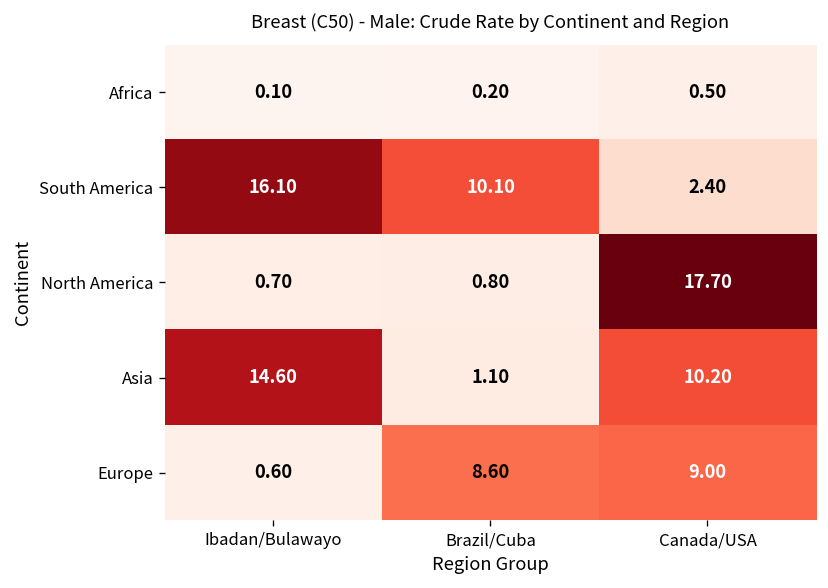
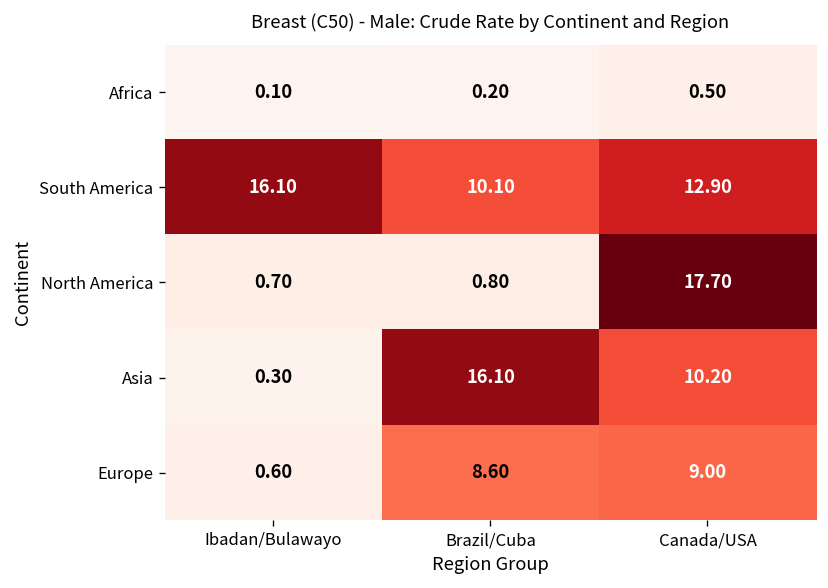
South America, Canada/USA: 2.40 -> 12.90
Asia, Ibadan/Bulawayo: 14.60 -> 0.30
Asia, Brazil/Cuba: 1.10 -> 16.10
